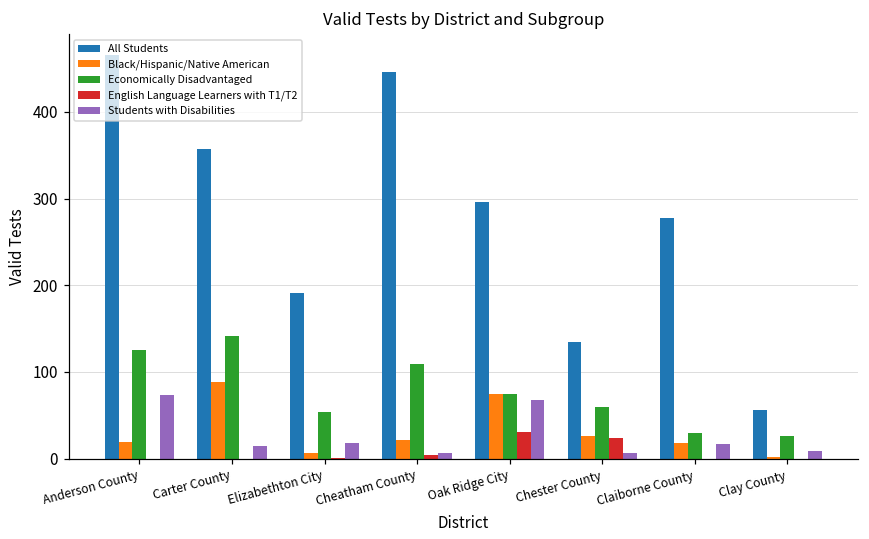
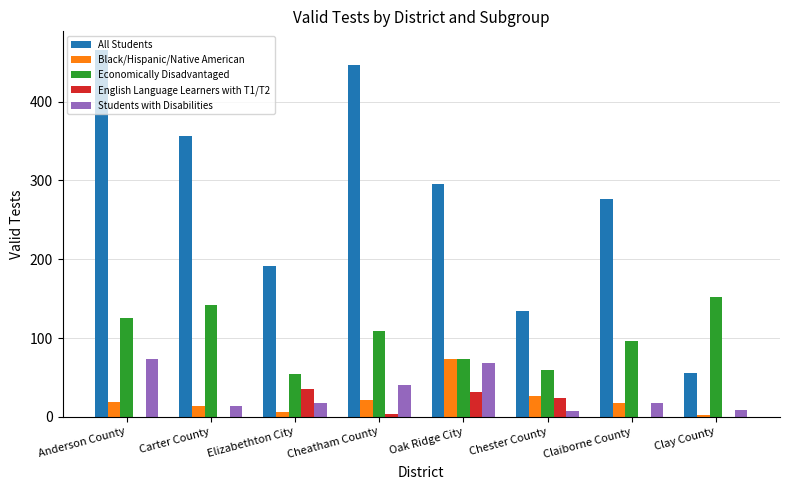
Black/Hispanic/Native American, Carter County: 90 -> 10
English Language Learners with T1/T2, Elizabethton City: 0 -> 40
Students with Disabilities, Cheatham County: 10 -> 40
Economically Disadvantaged, Claiborne County: 30 -> 100
Economically Disadvantaged, Clay County: 30 -> 150
